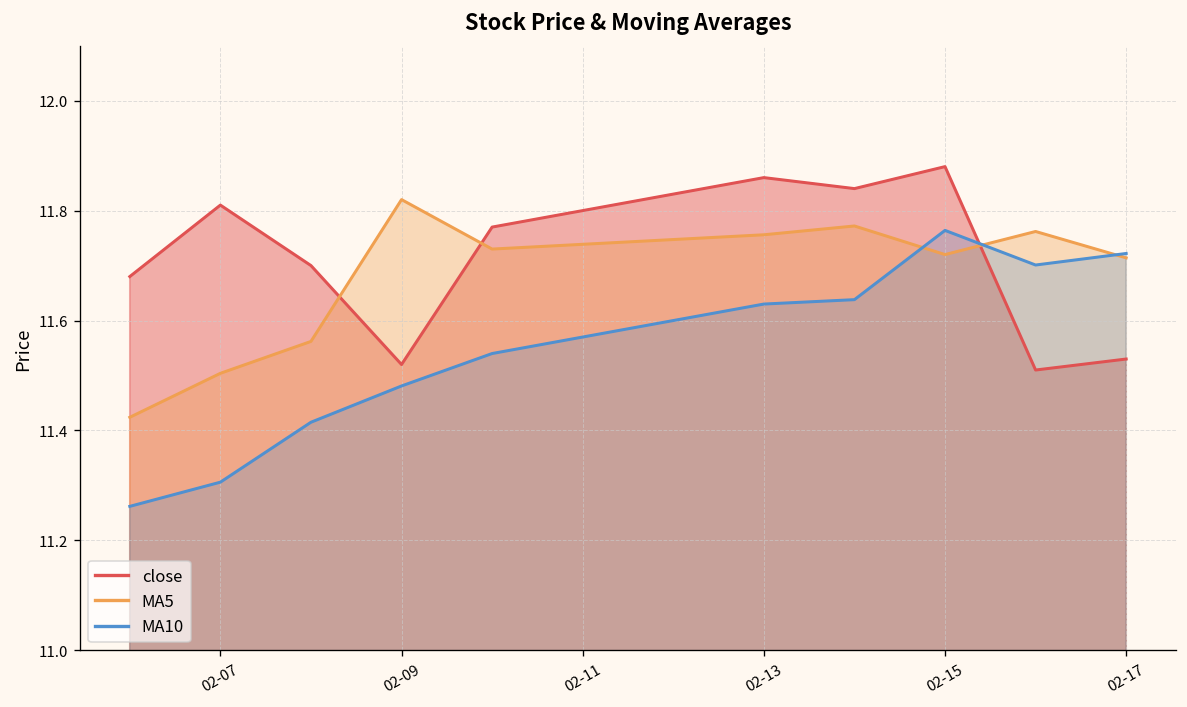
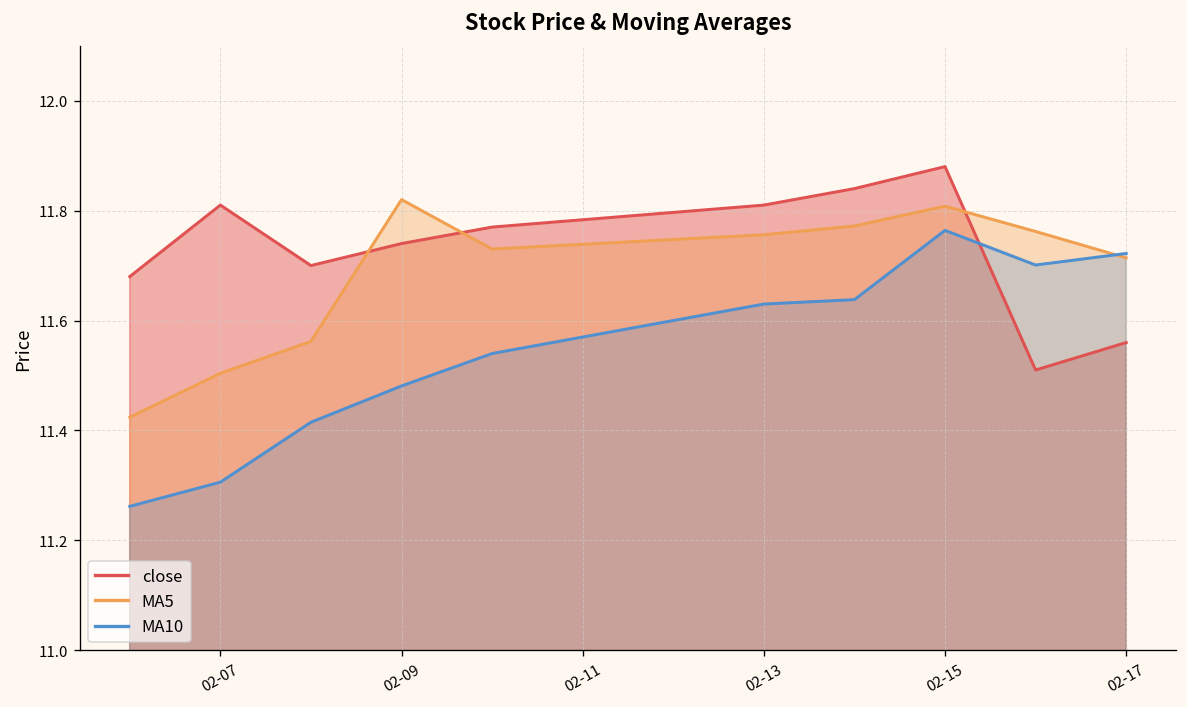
close, 02-09: 11.52 -> 11.74
close, 02-13: 11.86 -> 11.81
MA5, 02-15: 11.72 -> 11.81
close, 02-17: 11.53 -> 11.56
